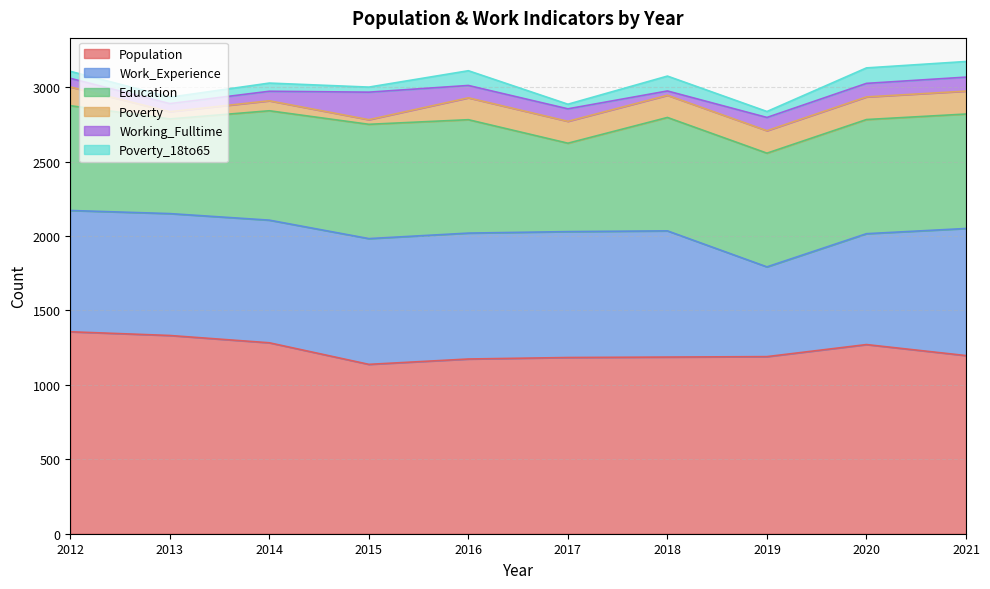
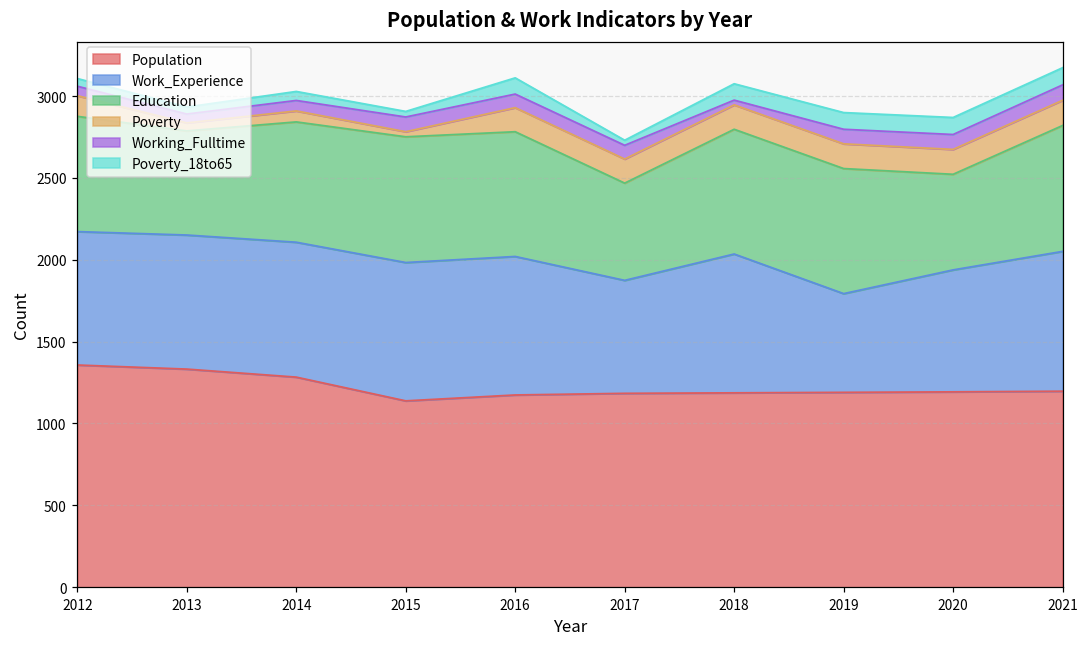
Working_Fulltime, 2015: 190 -> 90
Work_Experience, 2017: 850 -> 690
Poverty_18to65, 2019: 40 -> 100
Population, 2020: 1270 -> 1190
Education, 2020: 770 -> 580
